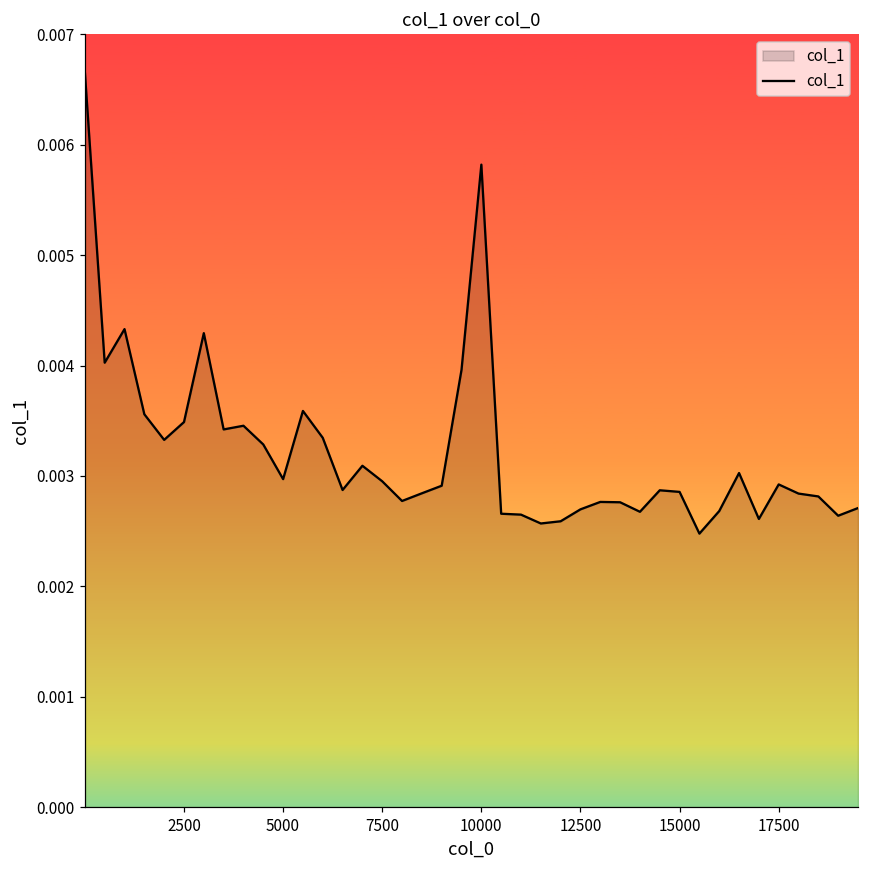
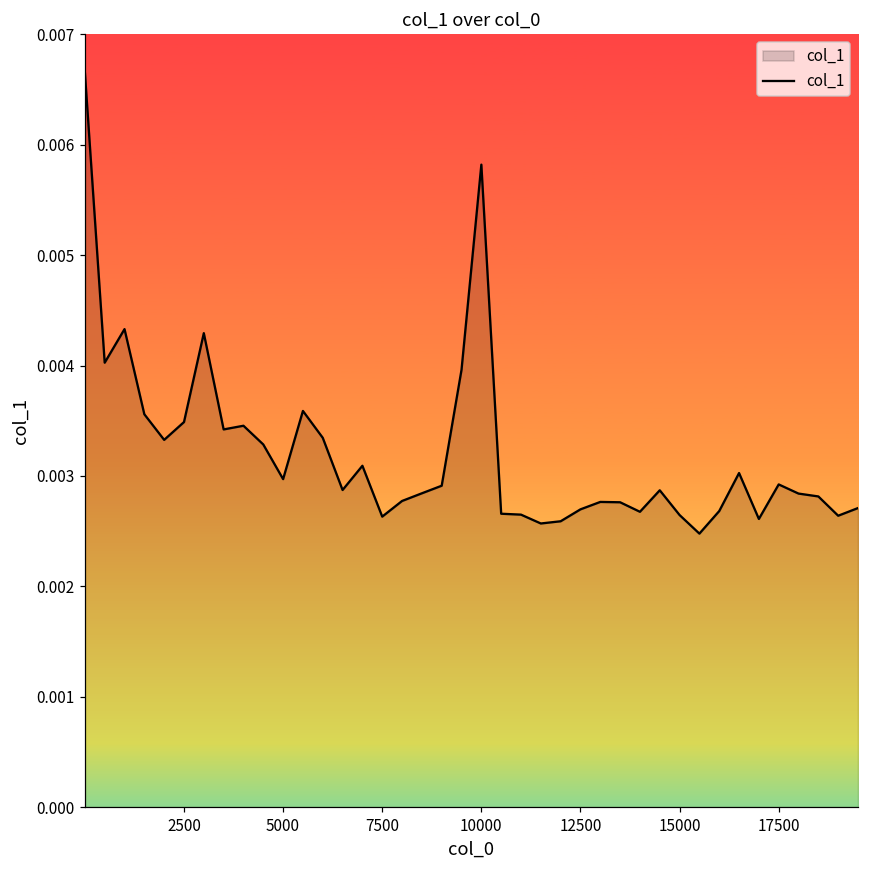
7500: 0.00295 -> 0.00263
15000: 0.00286 -> 0.00265
